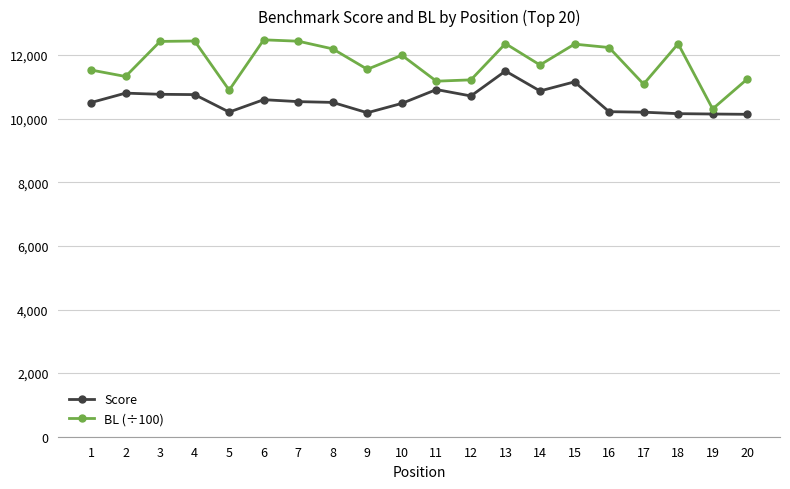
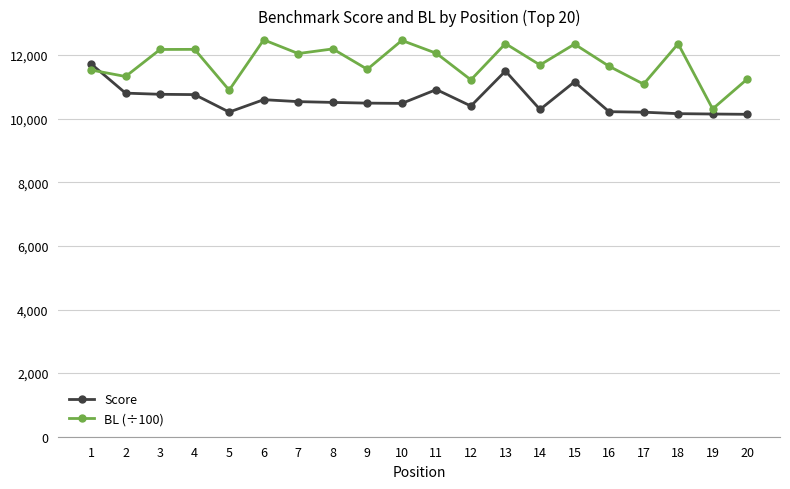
Score, 1: 10,500 -> 11,700
BL (÷100), 3: 12,400 -> 12,200
BL (÷100), 4: 12,400 -> 12,200
BL (÷100), 7: 12,400 -> 12,000
Score, 9: 10,200 -> 10,500
BL (÷100), 10: 12,000 -> 12,500
BL (÷100), 11: 11,200 -> 12,100
Score, 12: 10,700 -> 10,400
Score, 14: 10,900 -> 10,300
BL (÷100), 16: 12,200 -> 11,600
